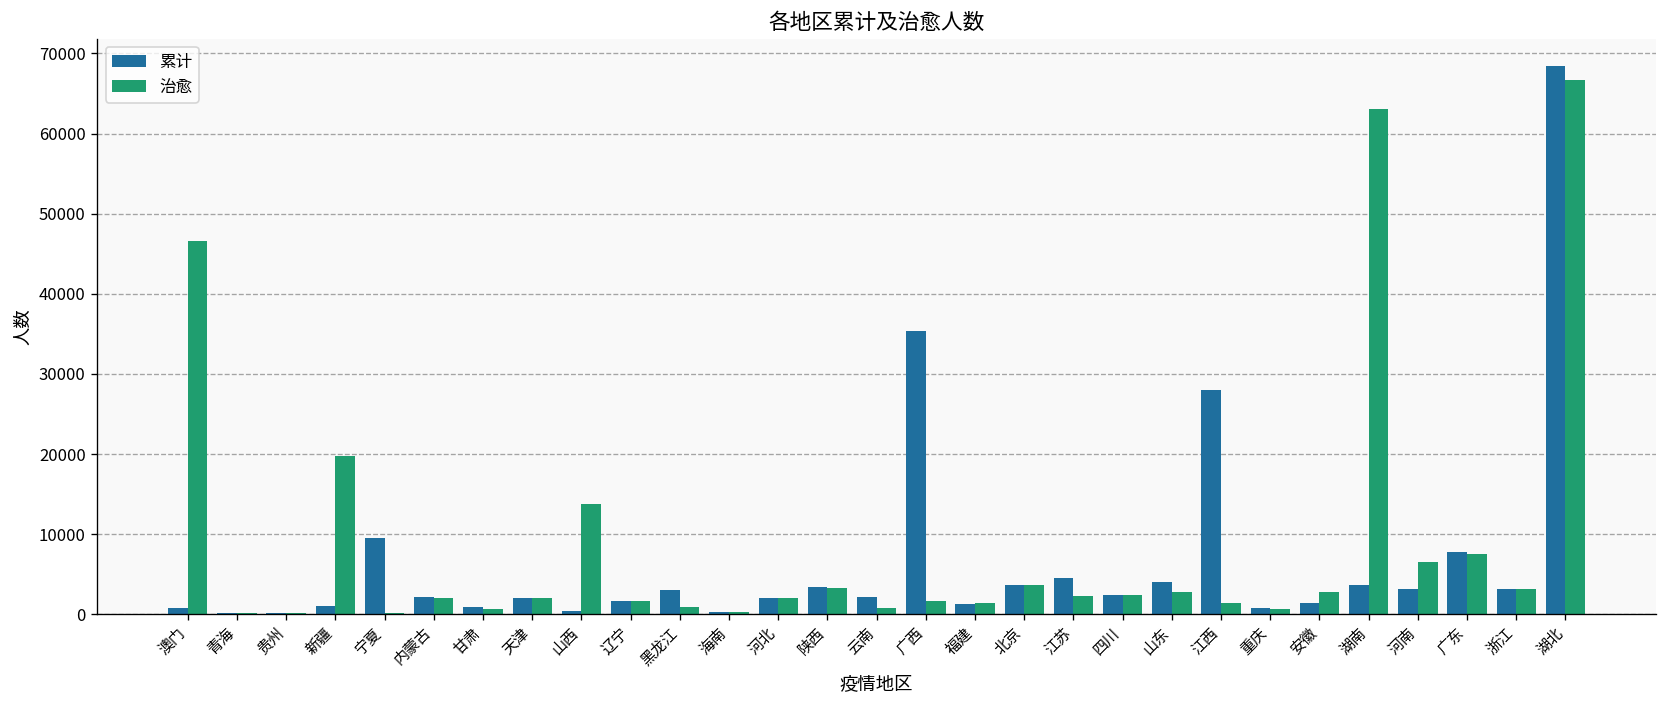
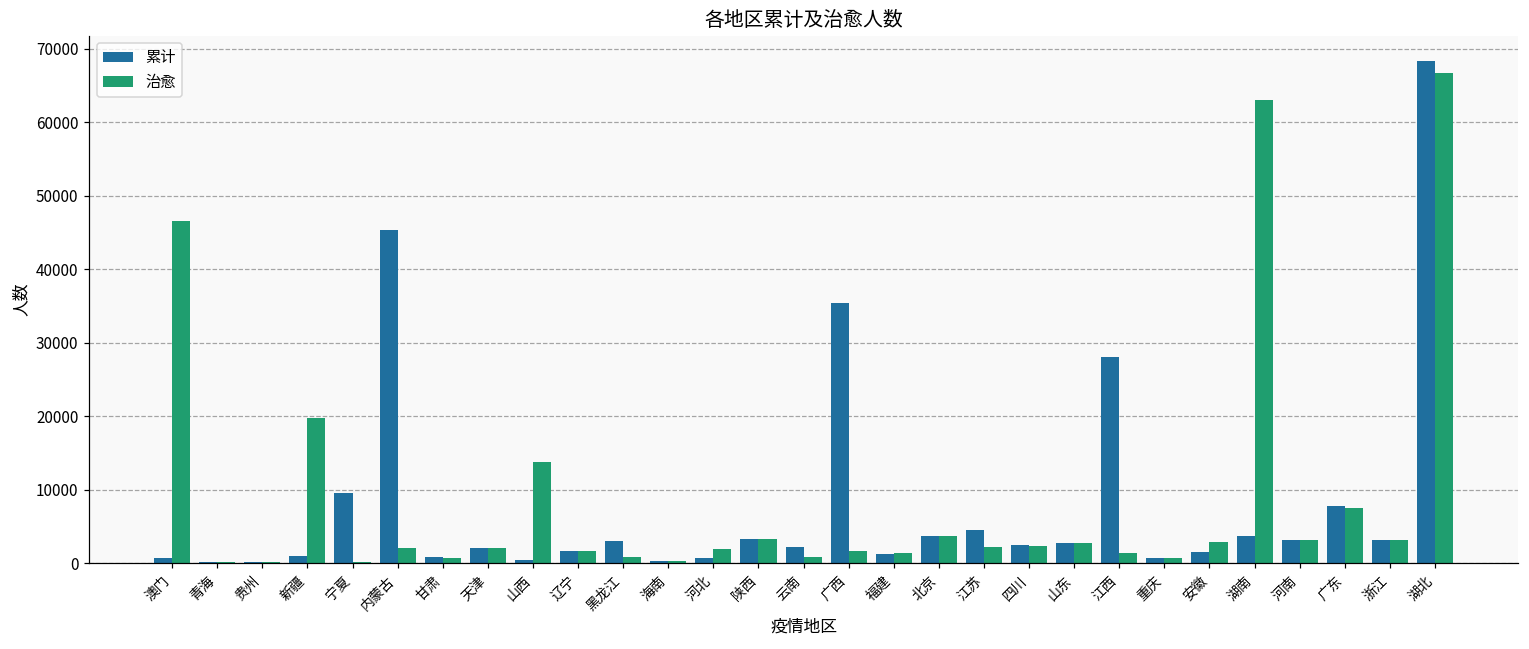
累计, 内蒙古: 2000 -> 45000
累计, 河北: 2000 -> 1000
累计, 山东: 4000 -> 3000
治愈, 河南: 7000 -> 3000
